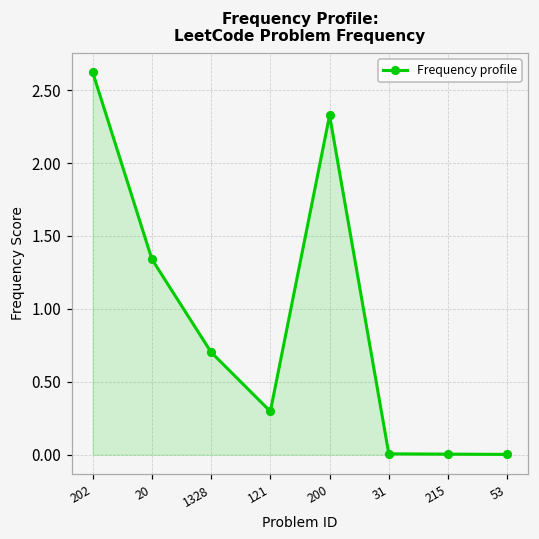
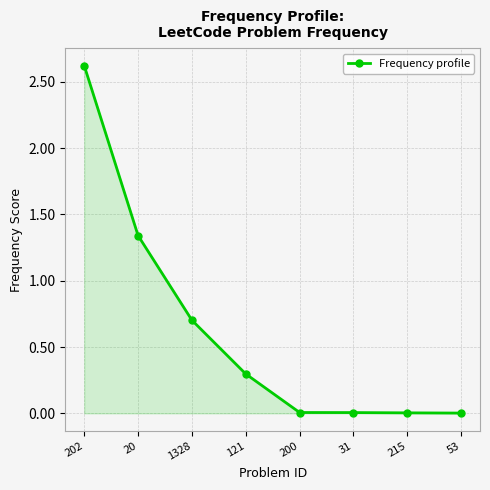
200: 2.33 -> 0.01
